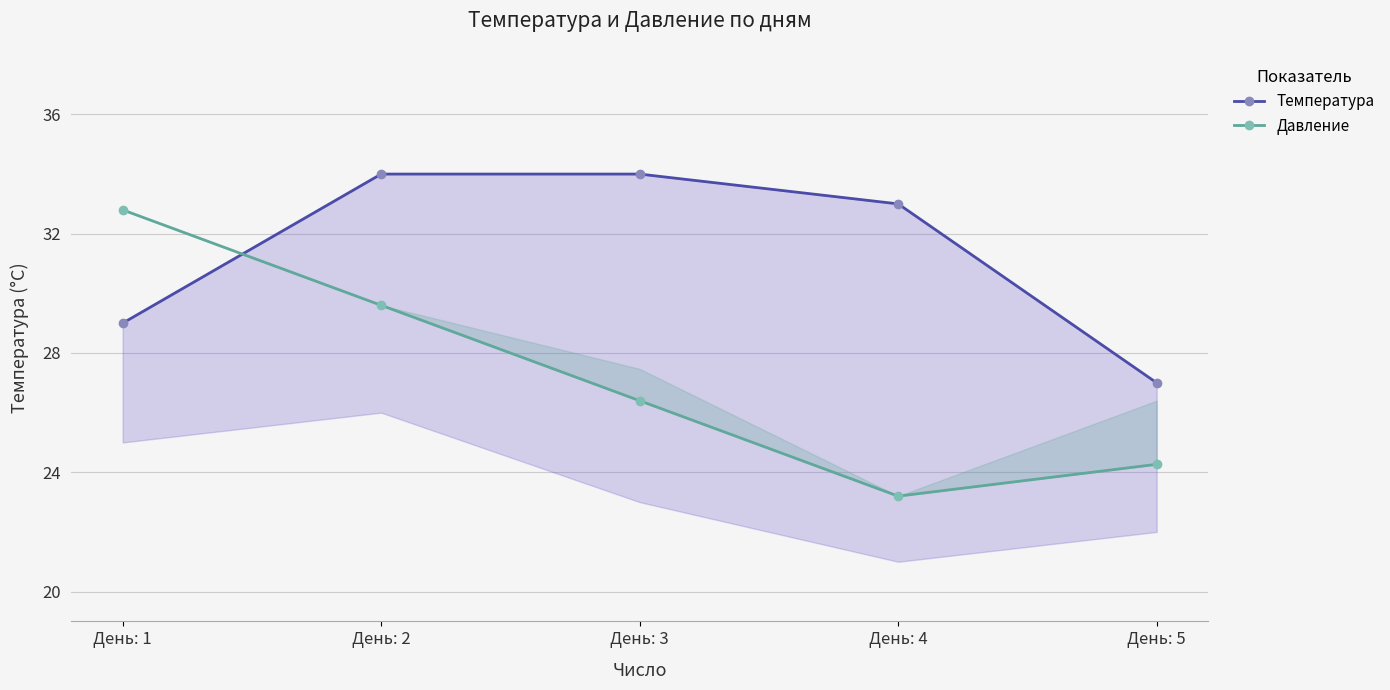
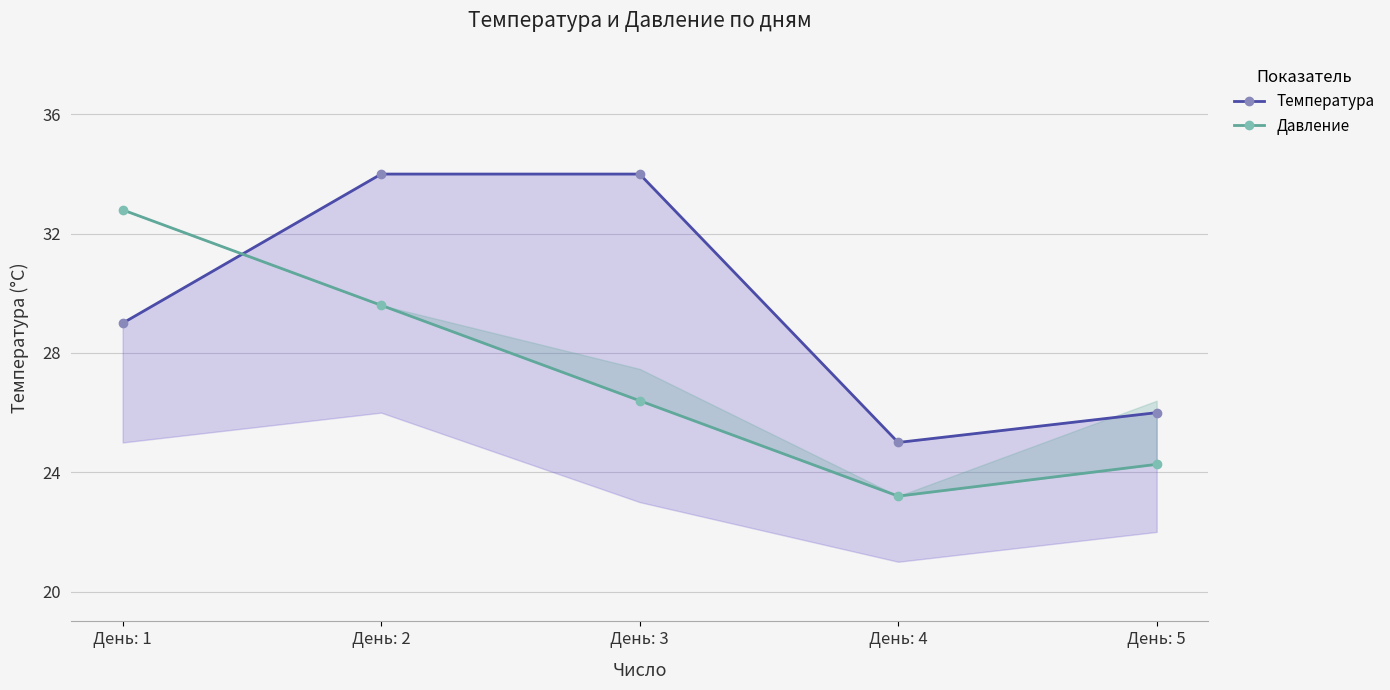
Температура, День: 4: 33 -> 25
Температура, День: 5: 27 -> 26
